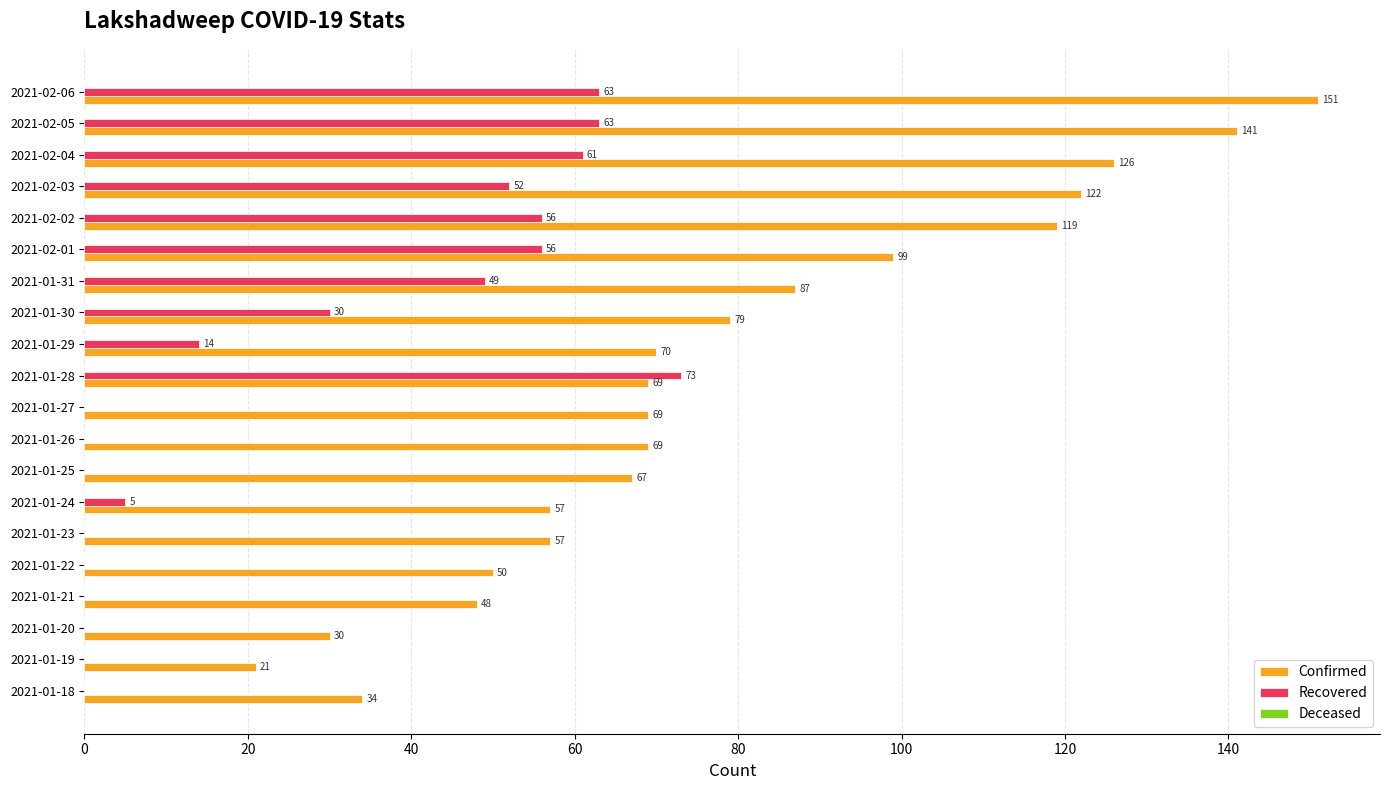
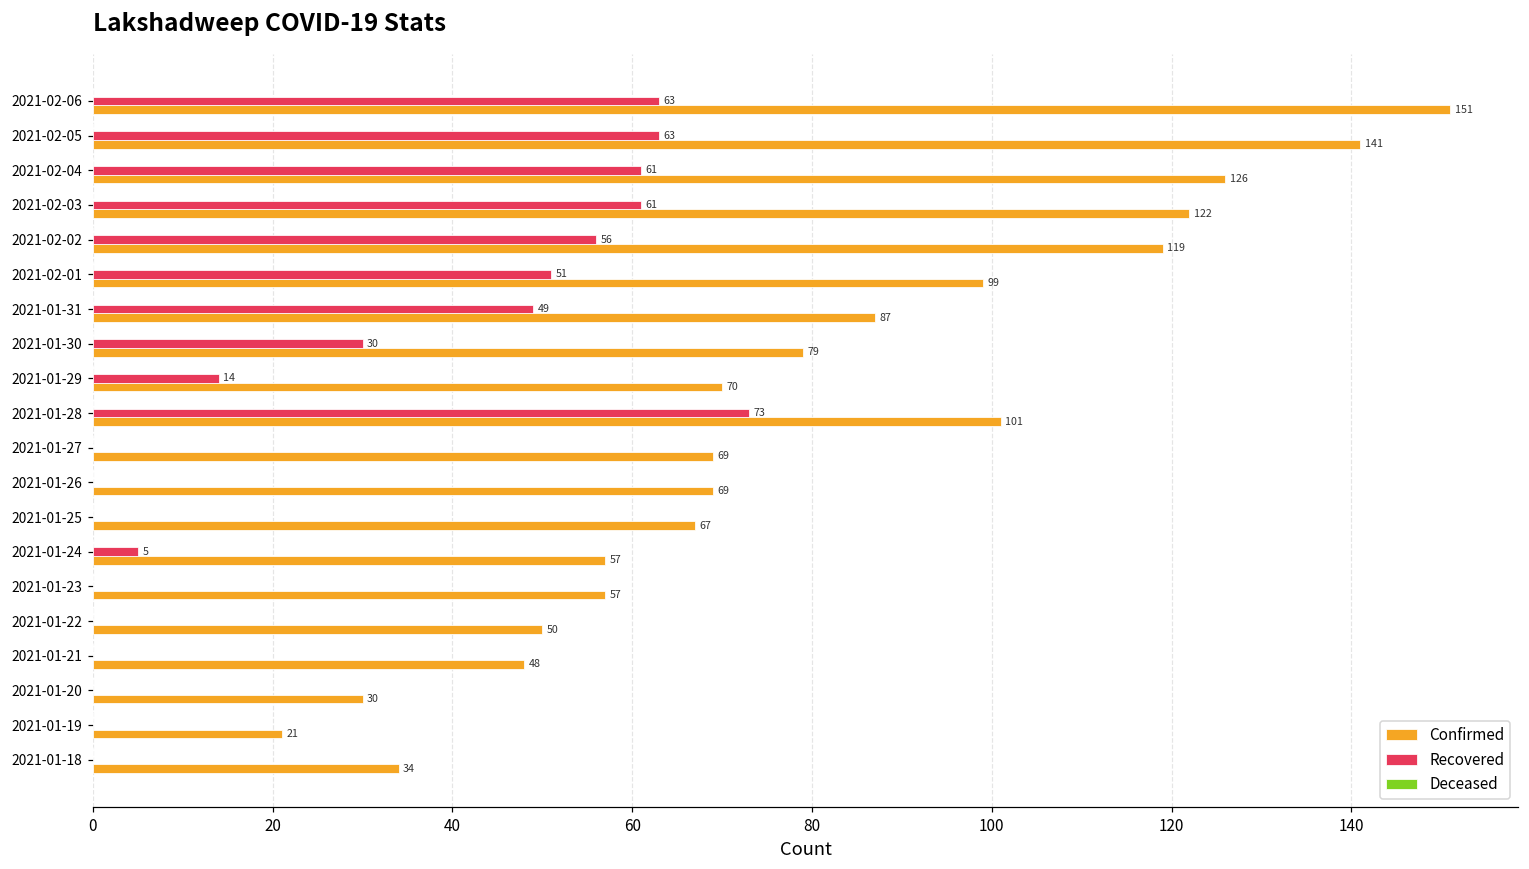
Recovered, 2021-02-03: 52 -> 61
Recovered, 2021-02-01: 56 -> 51
Confirmed, 2021-01-28: 69 -> 101
